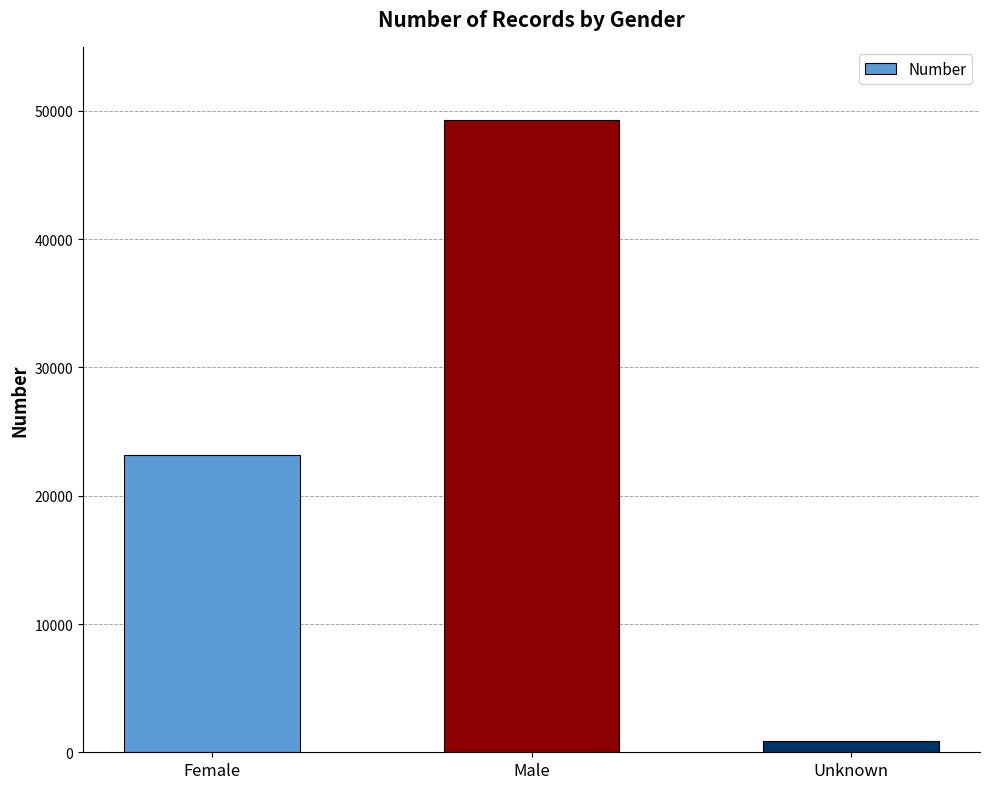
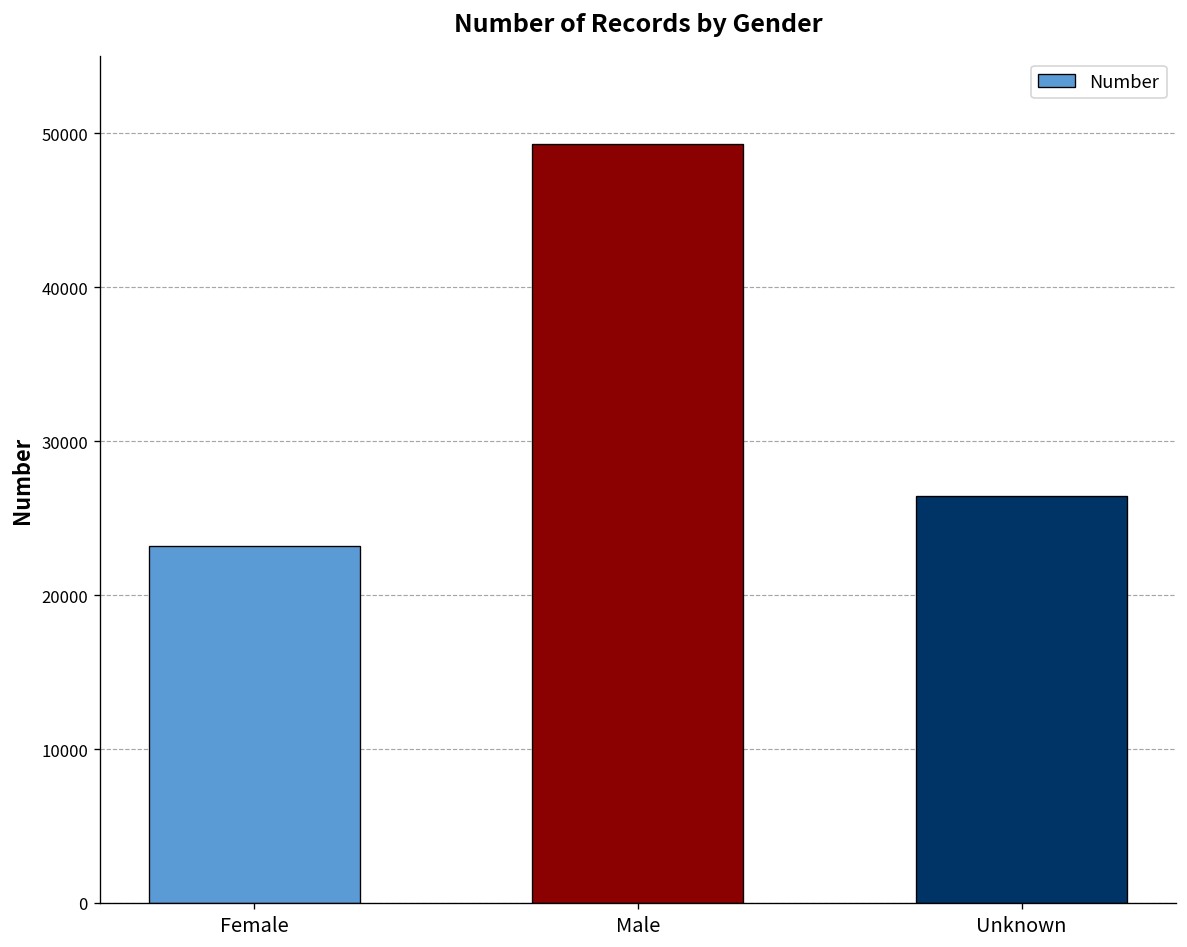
Unknown: 900 -> 26500
